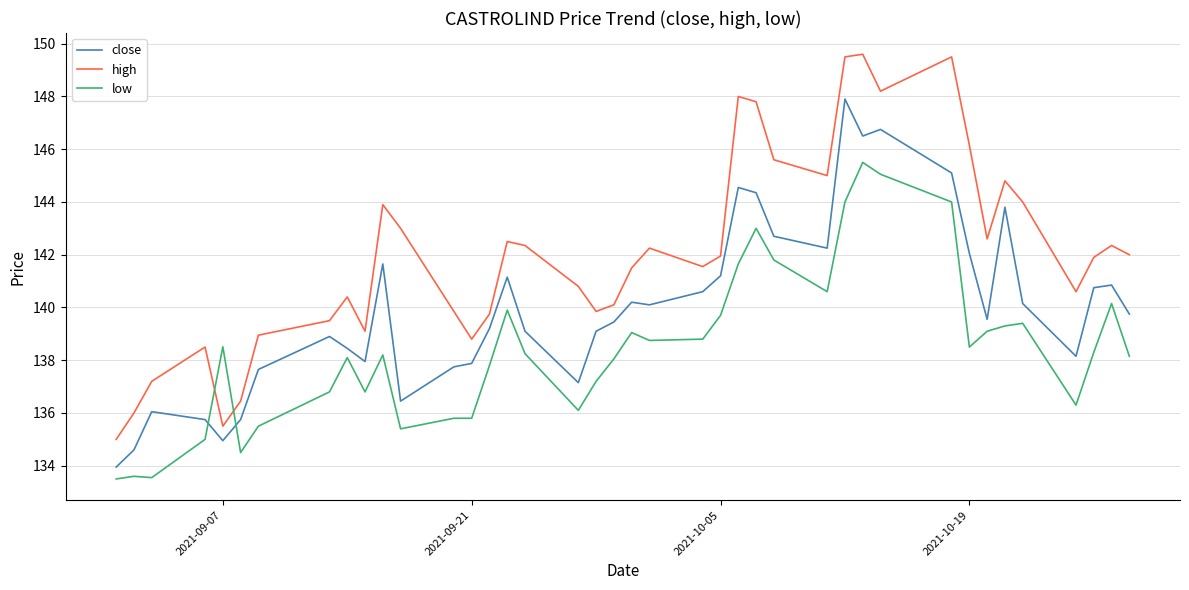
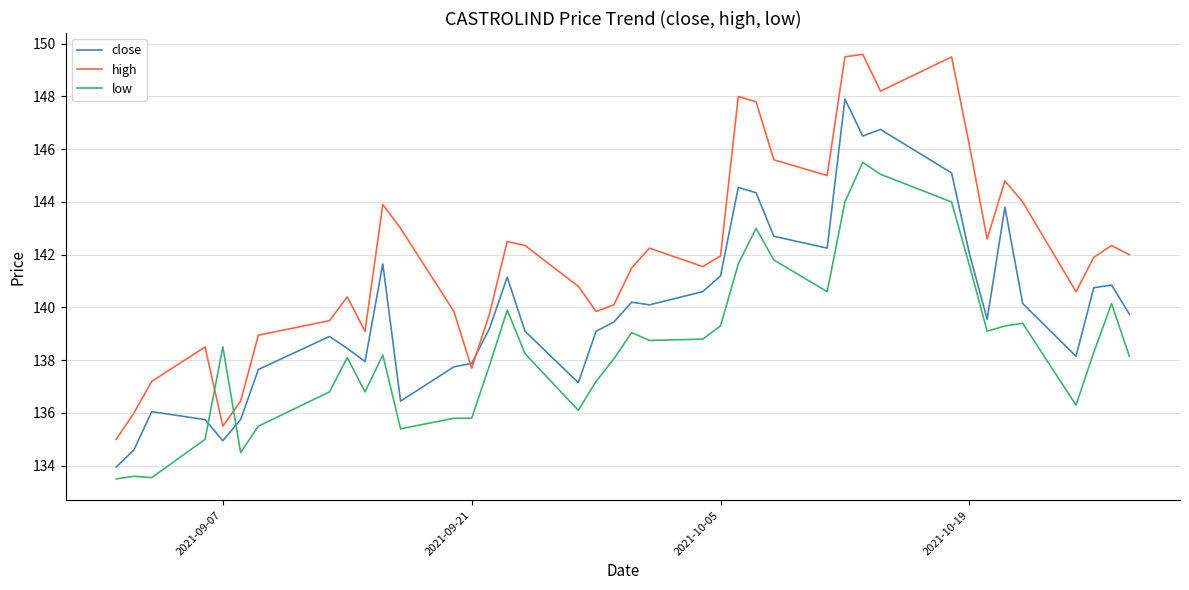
high, 2021-09-21: 138.8 -> 137.7
low, 2021-10-05: 139.7 -> 139.3
low, 2021-10-19: 138.5 -> 141.6
